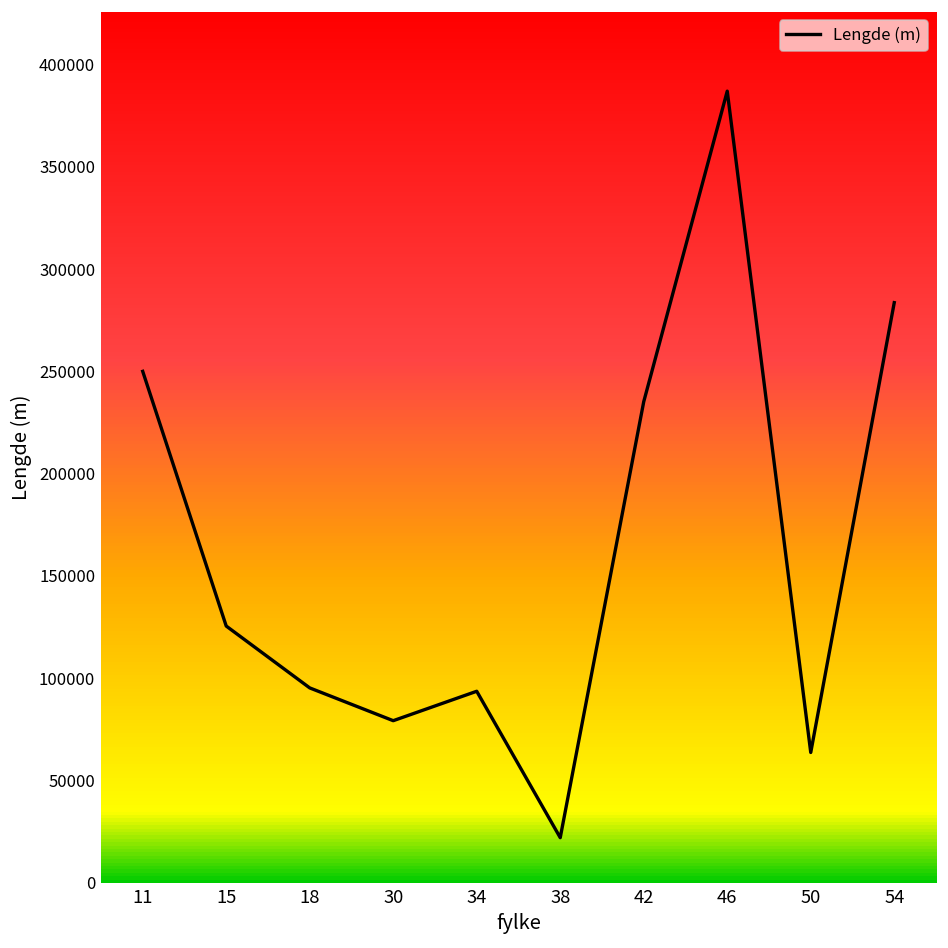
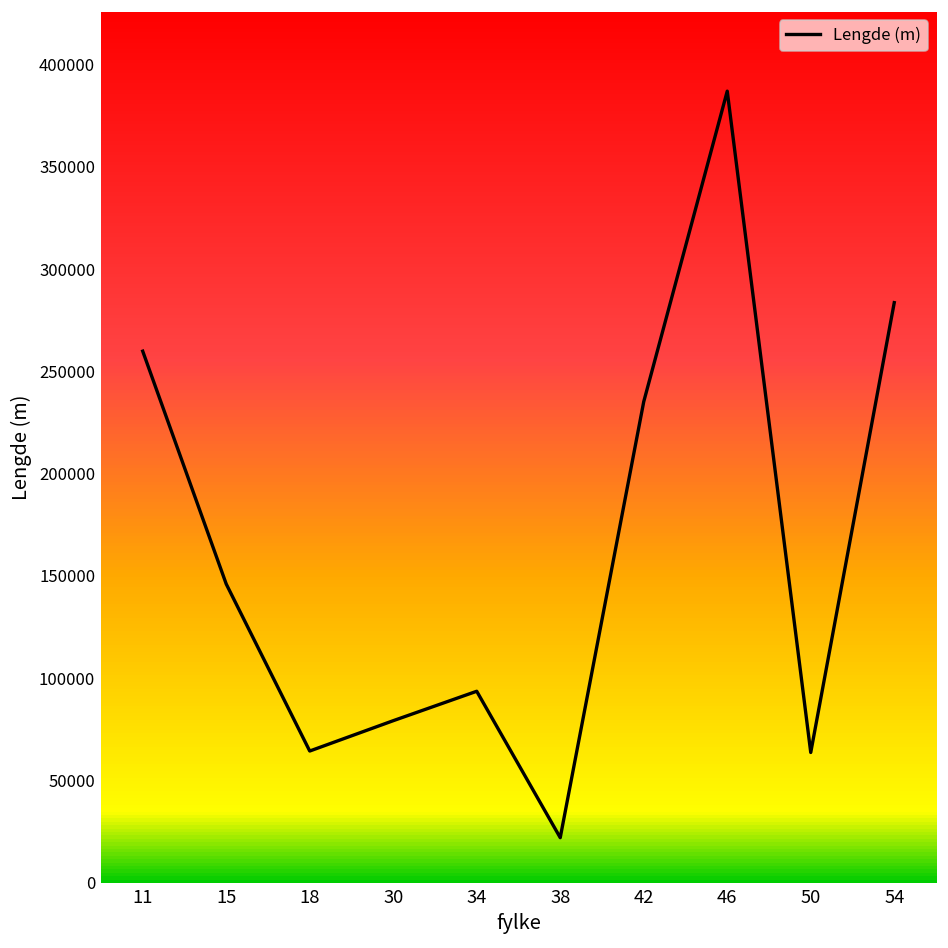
11: 250000 -> 260000
15: 125000 -> 146000
18: 95000 -> 64000
